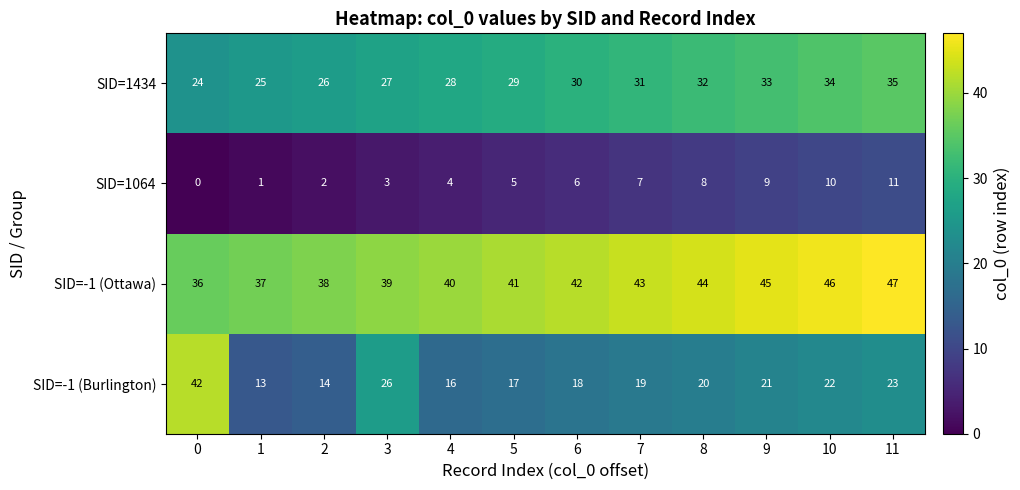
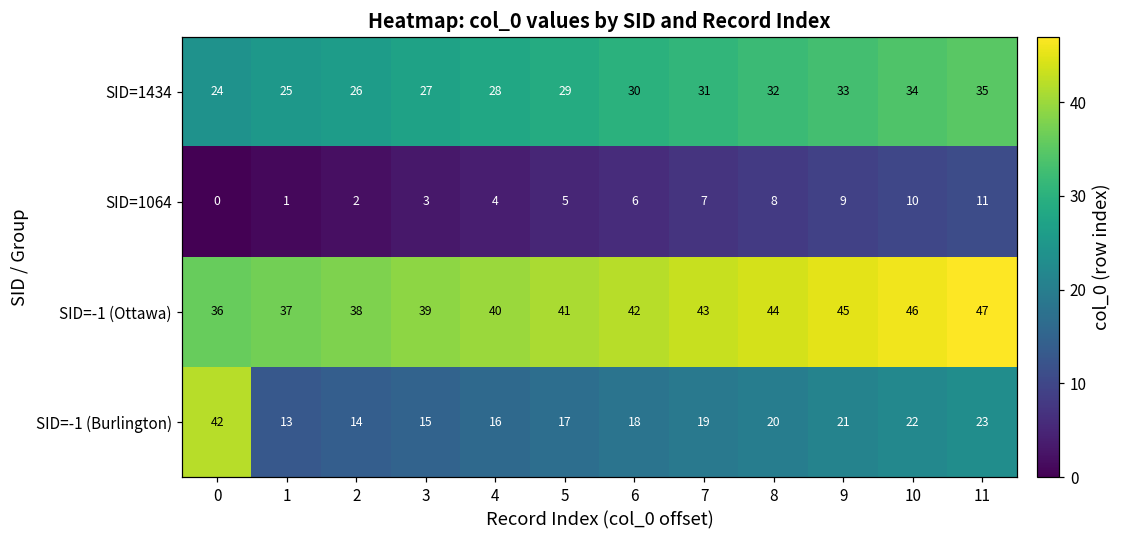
SID=-1 (Burlington), 3: 26 -> 15
